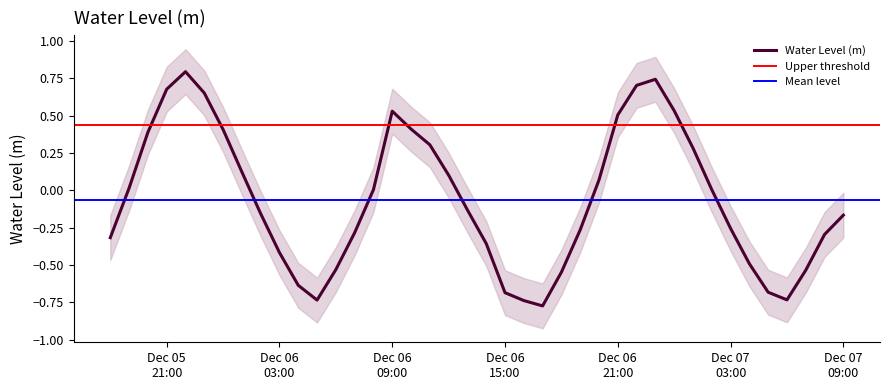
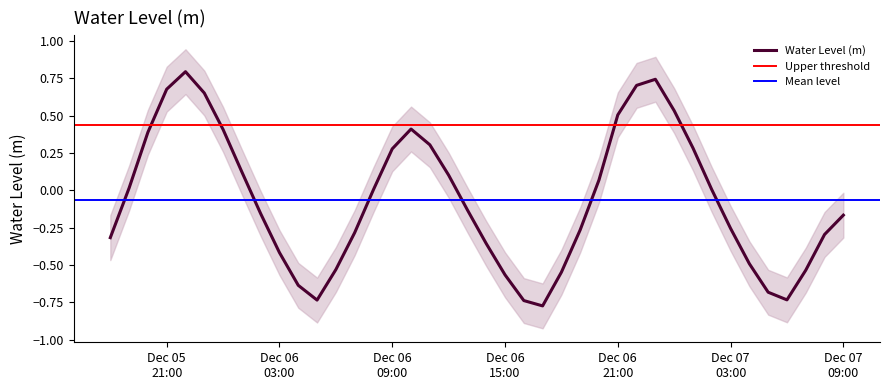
Water Level (m), Dec 06 09:00: 0.53 -> 0.28
Water Level (m), Dec 06 15:00: -0.69 -> -0.57
